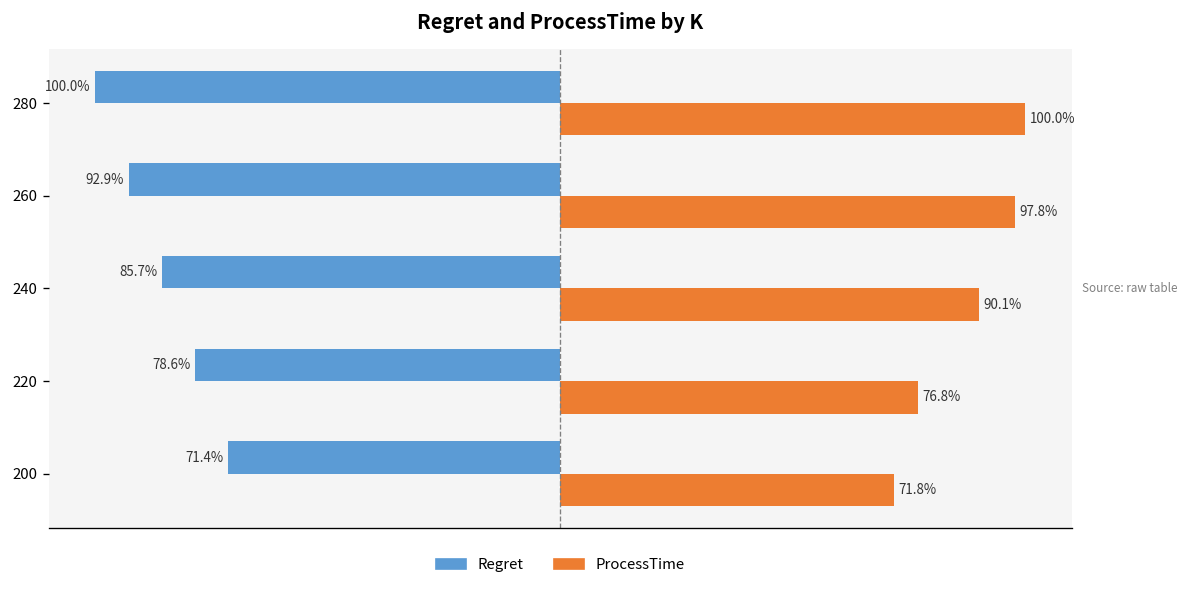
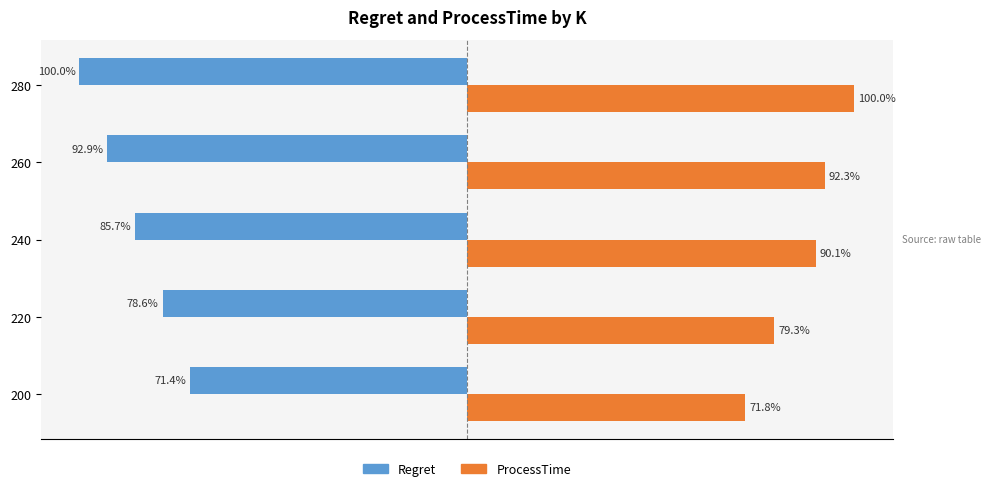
ProcessTime, 260: 97.8% -> 92.3%
ProcessTime, 220: 76.8% -> 79.3%
